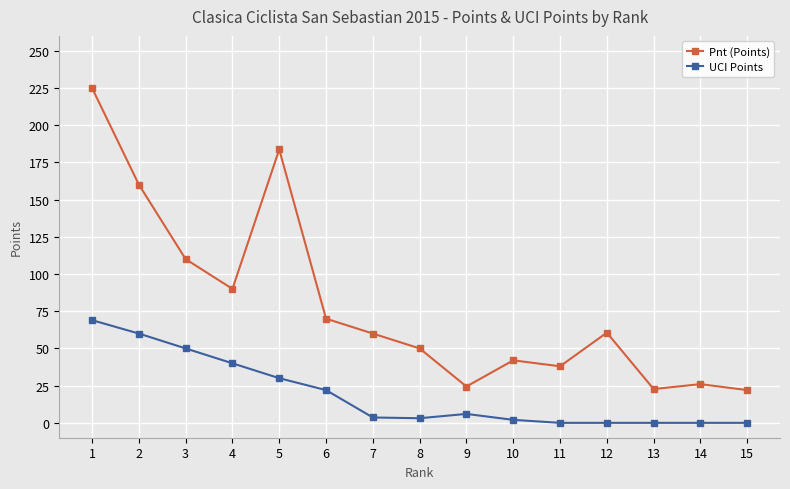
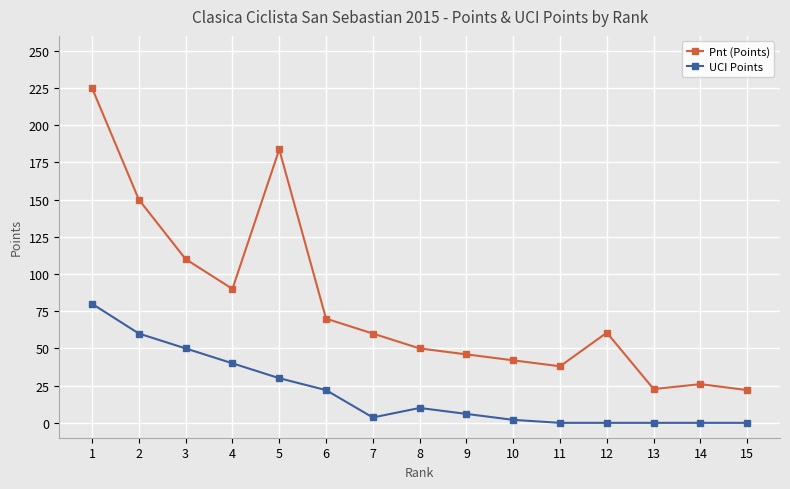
UCI Points, 1: 69 -> 80
Pnt (Points), 2: 160 -> 150
UCI Points, 8: 3 -> 10
Pnt (Points), 9: 24 -> 46
